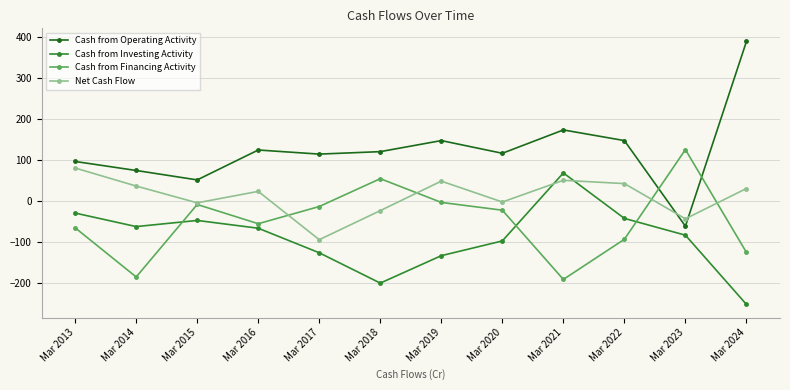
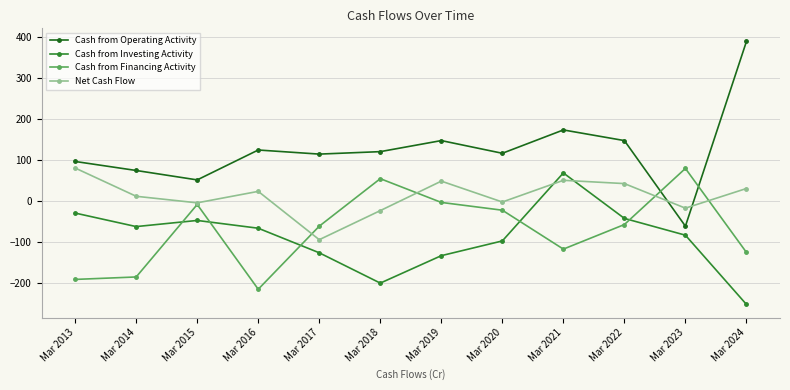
Cash from Financing Activity, Mar 2013: -70 -> -190
Net Cash Flow, Mar 2014: 40 -> 10
Cash from Financing Activity, Mar 2016: -60 -> -220
Cash from Financing Activity, Mar 2017: -10 -> -60
Cash from Financing Activity, Mar 2021: -190 -> -120
Cash from Financing Activity, Mar 2022: -90 -> -60
Cash from Financing Activity, Mar 2023: 130 -> 80
Net Cash Flow, Mar 2023: -40 -> -20
